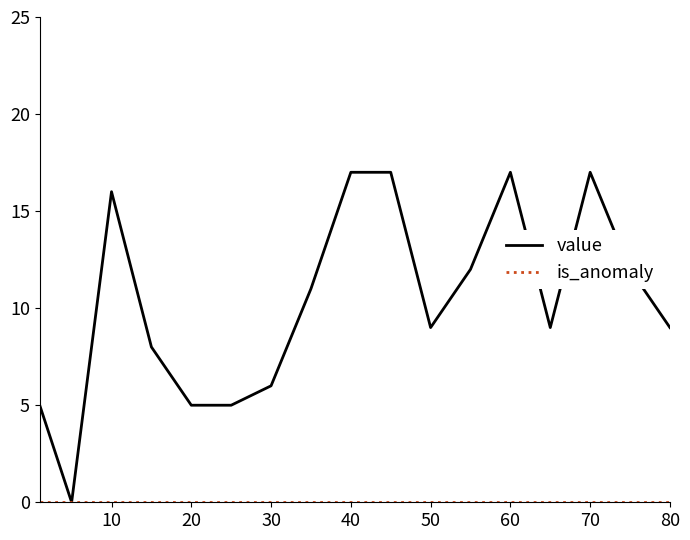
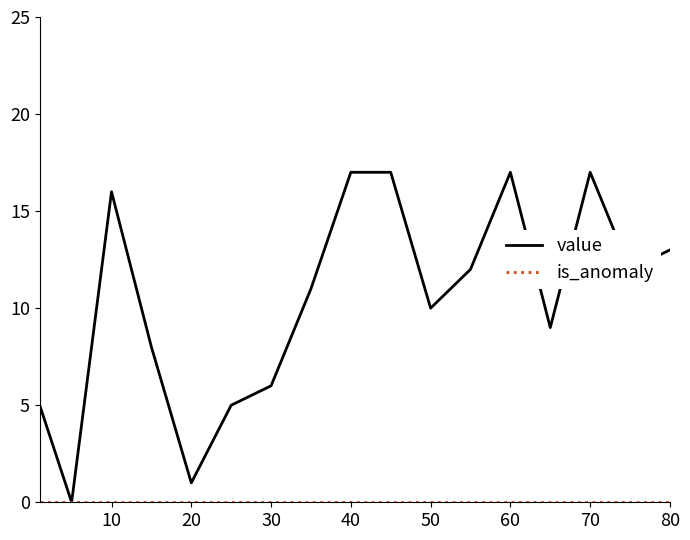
value, 20: 5 -> 1
value, 50: 9 -> 10
value, 80: 9 -> 13
